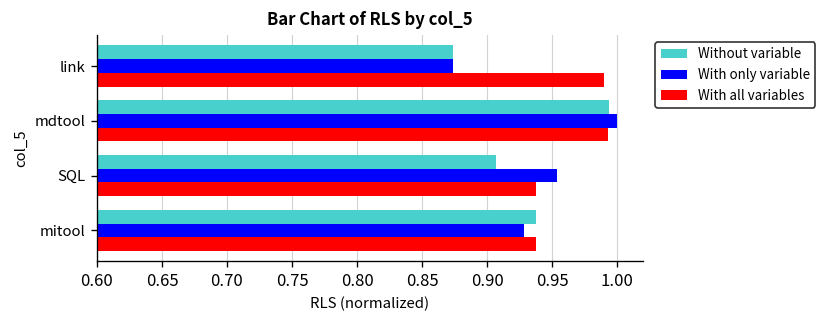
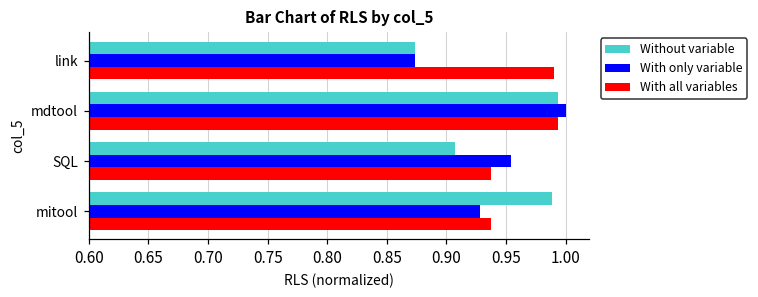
Without variable, mitool: 0.938 -> 0.989
